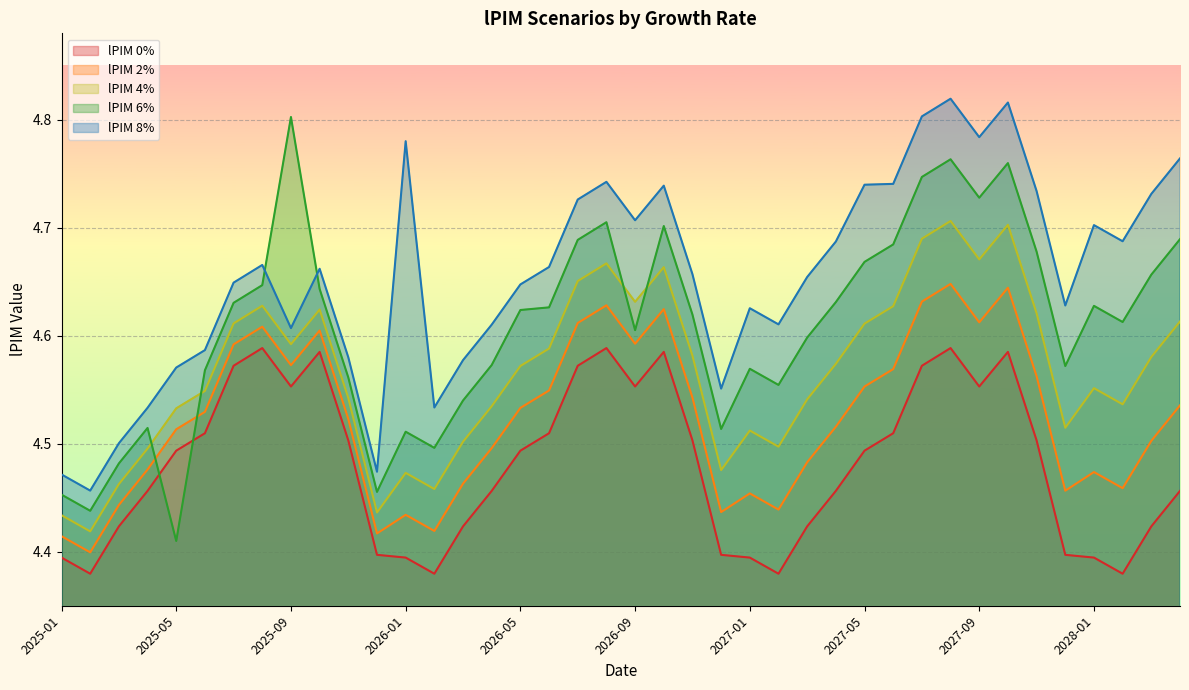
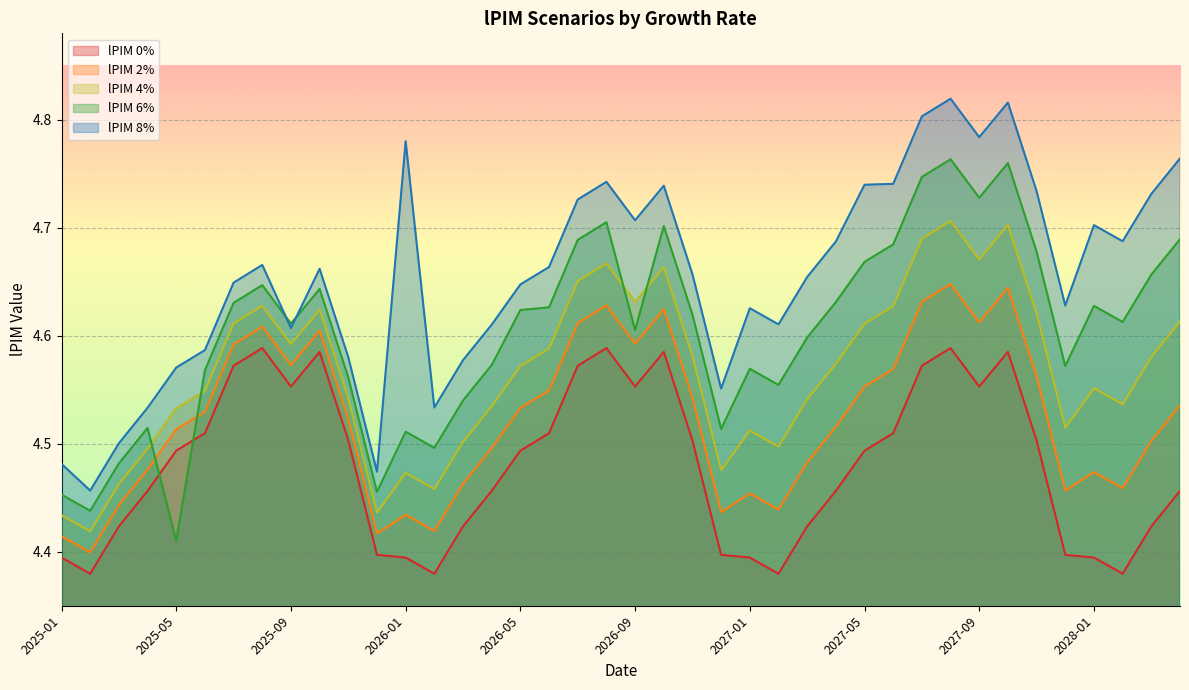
lPIM 8%, 2025-01: 4.472 -> 4.481
lPIM 6%, 2025-09: 4.803 -> 4.611
